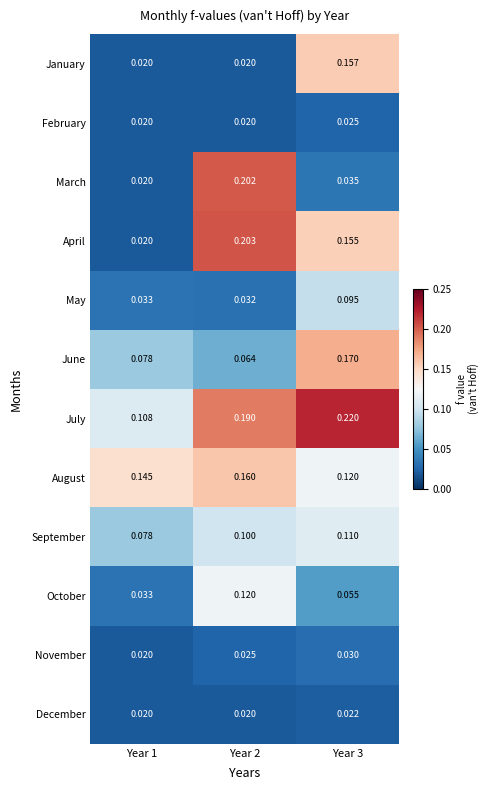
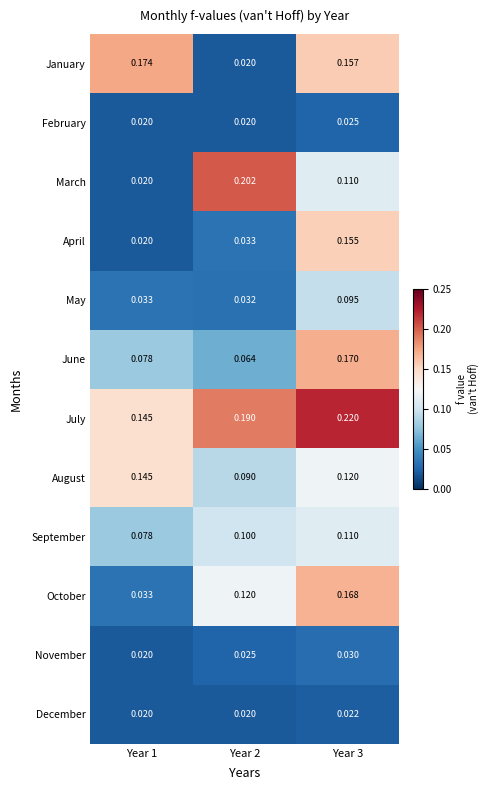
January, Year 1: 0.020 -> 0.174
March, Year 3: 0.035 -> 0.110
April, Year 2: 0.203 -> 0.033
July, Year 1: 0.108 -> 0.145
August, Year 2: 0.160 -> 0.090
October, Year 3: 0.055 -> 0.168
